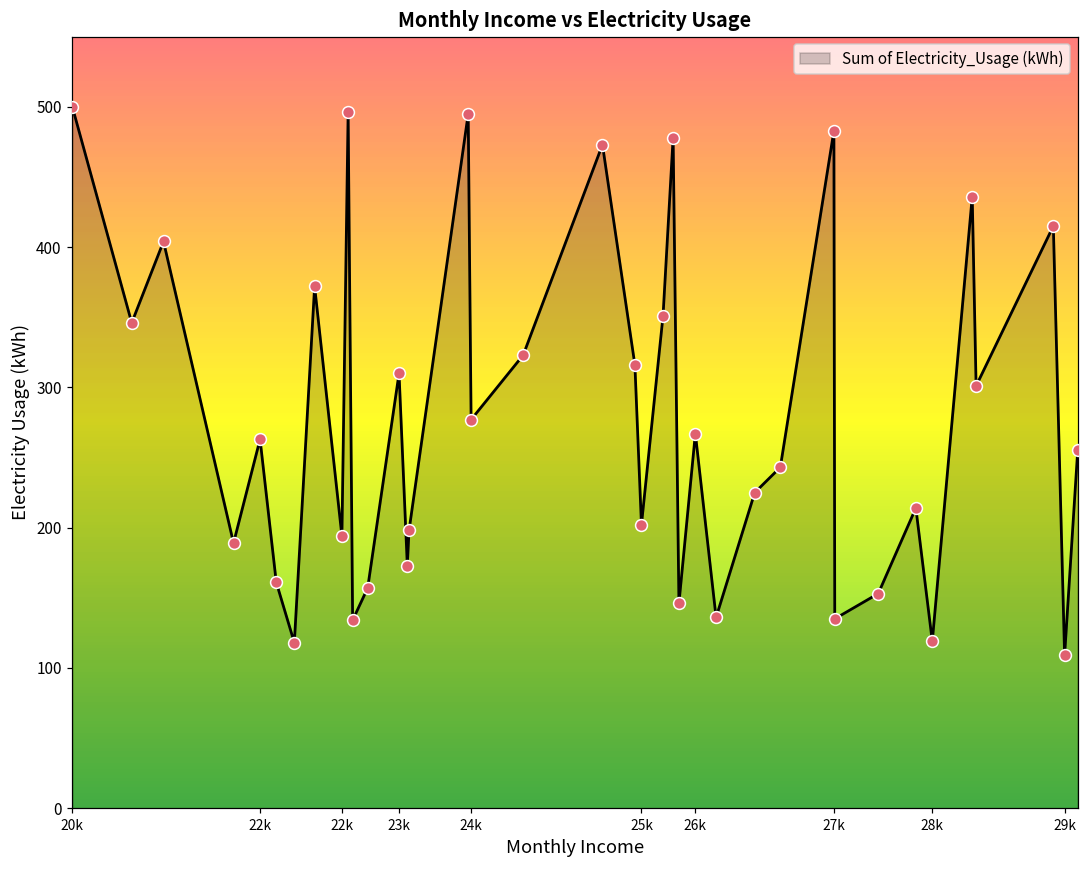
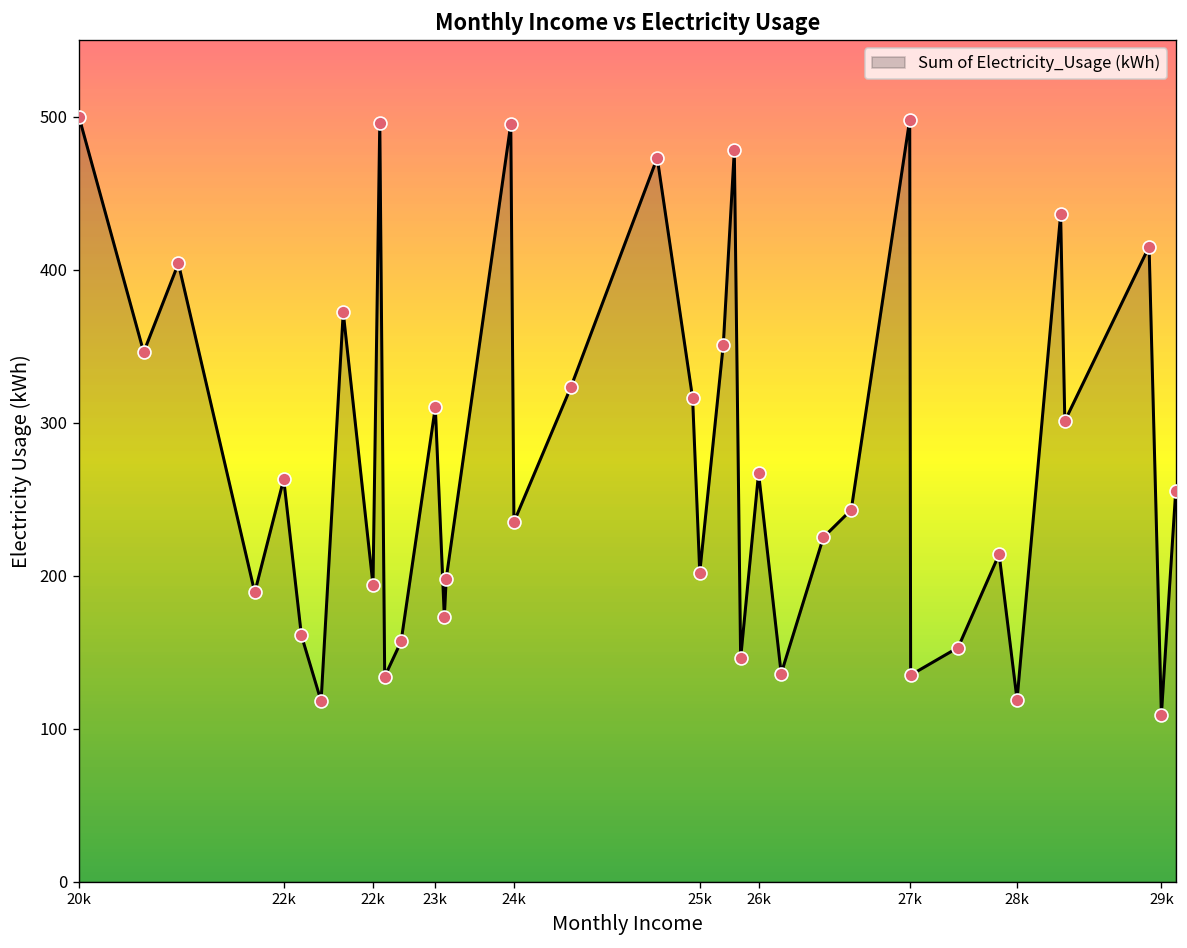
24k: 277 -> 235
27k: 483 -> 498
